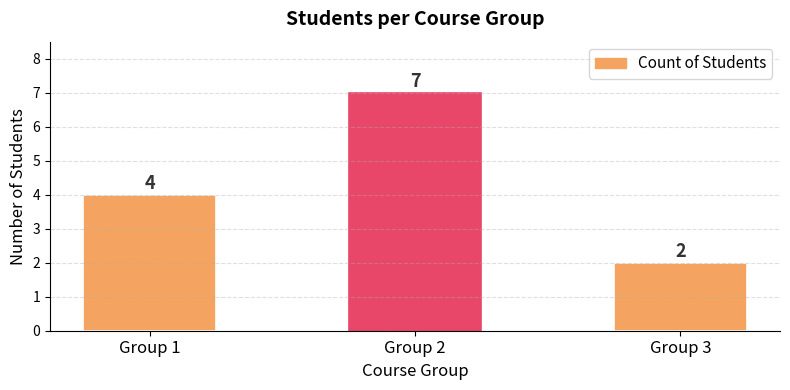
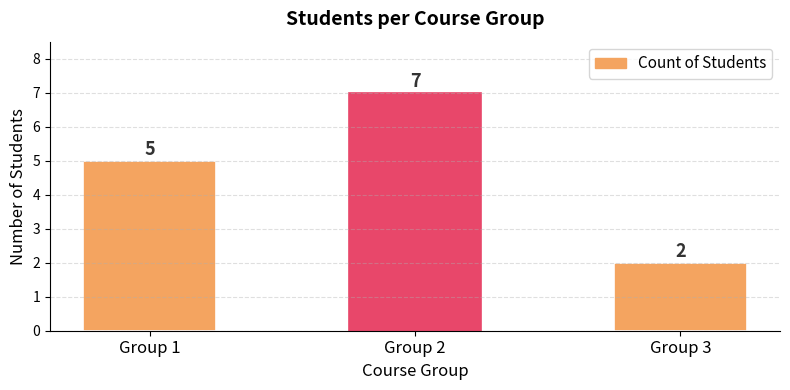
Group 1: 4 -> 5
